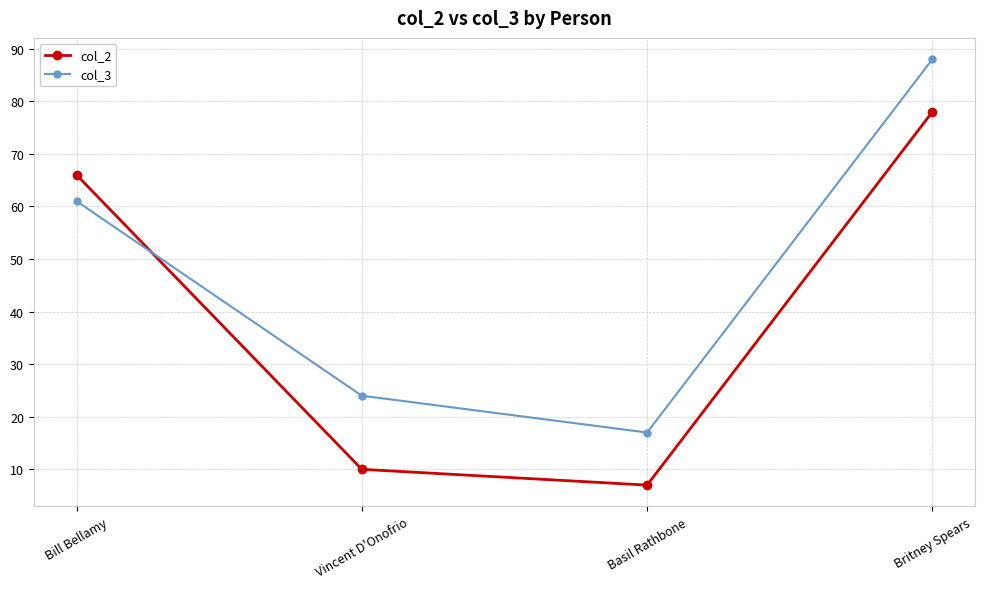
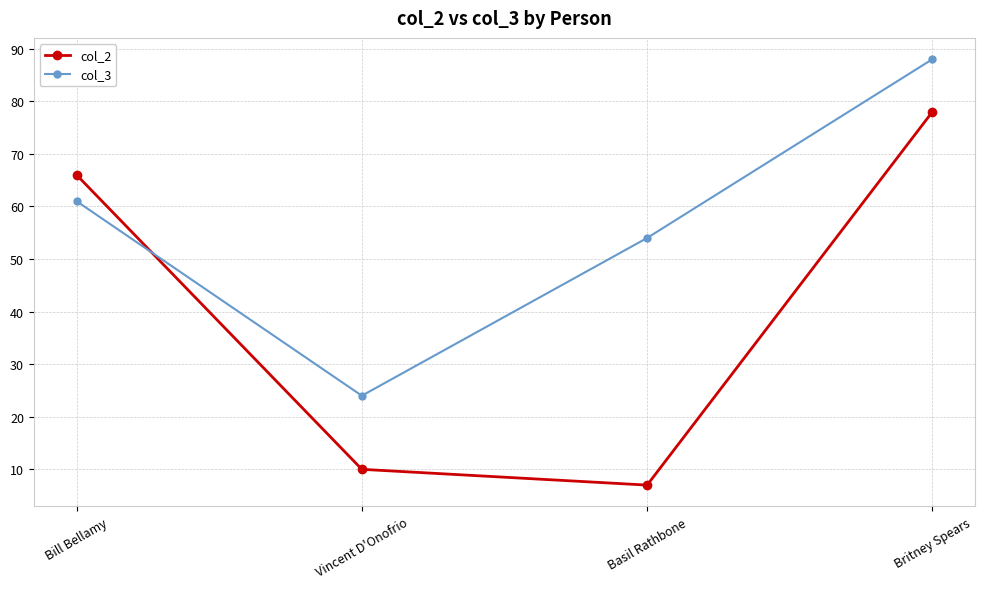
col_3, Basil Rathbone: 17 -> 54
